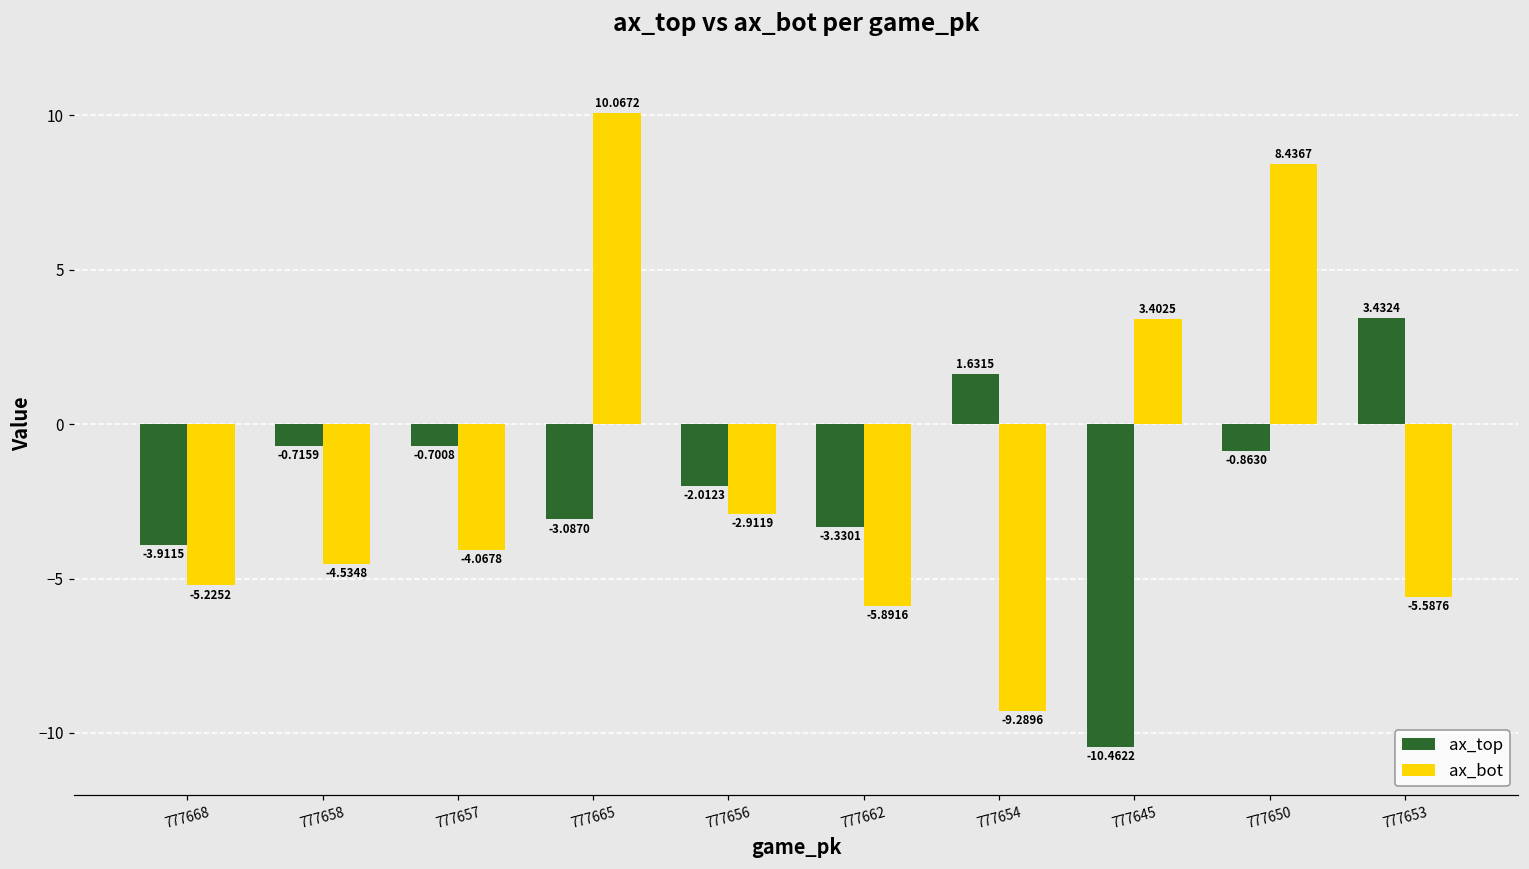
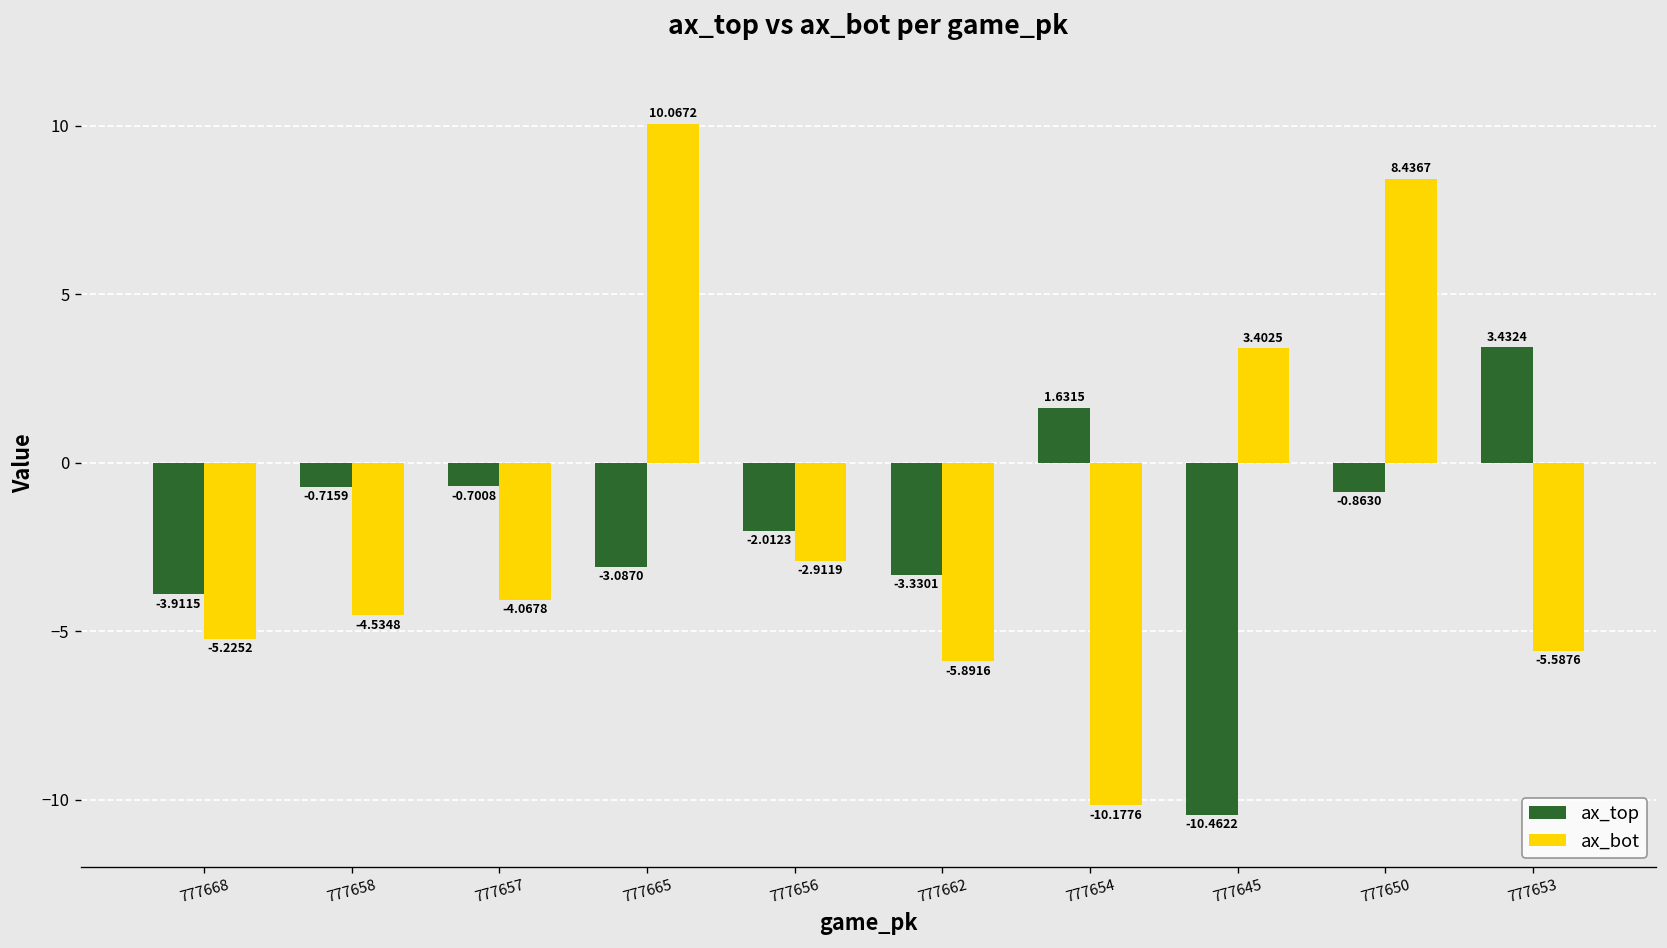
ax_bot, 777654: -9.2896 -> -10.1776
